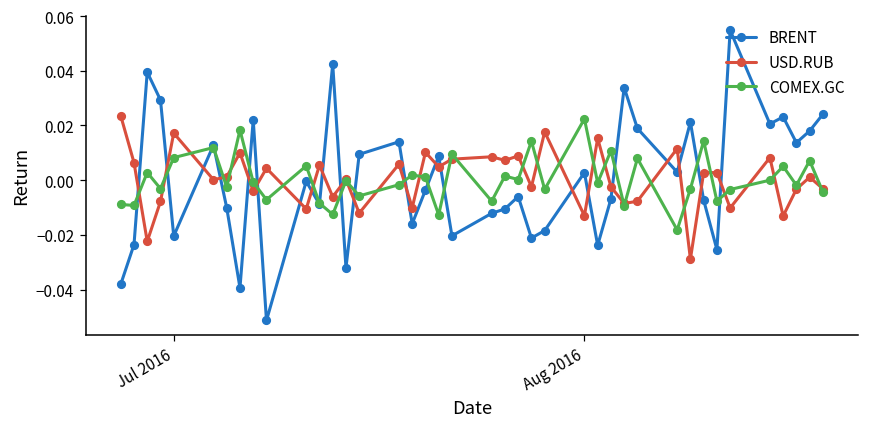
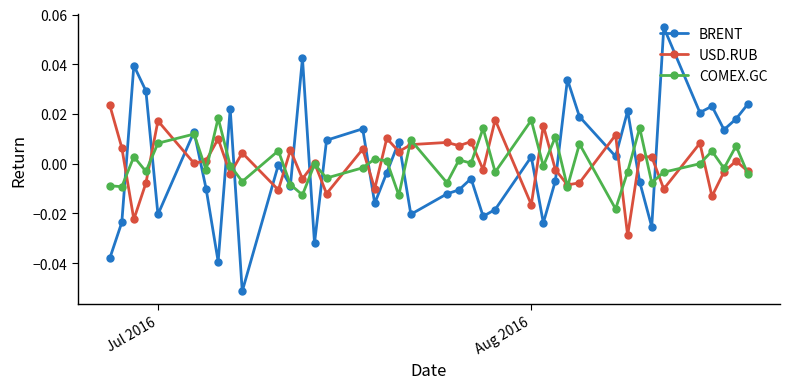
USD.RUB, Aug 2016: -0.013 -> -0.016
COMEX.GC, Aug 2016: 0.022 -> 0.017
